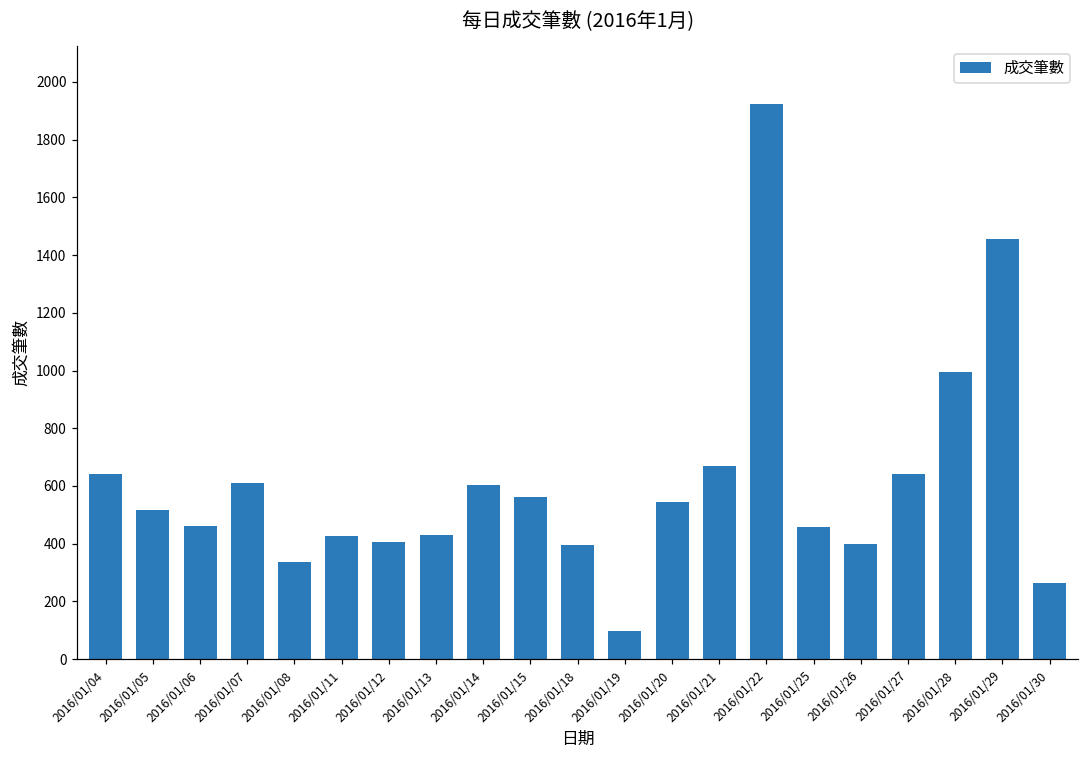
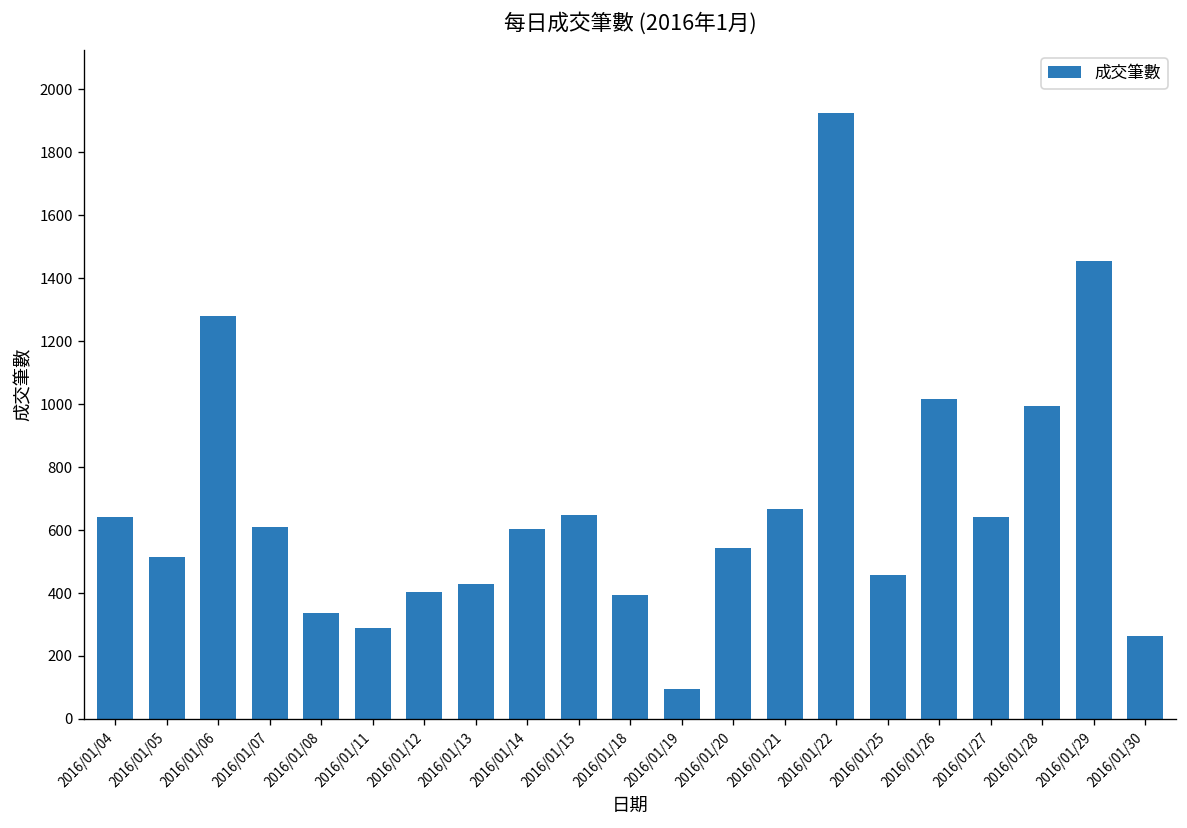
2016/01/06: 460 -> 1280
2016/01/11: 430 -> 290
2016/01/15: 560 -> 650
2016/01/26: 400 -> 1020
